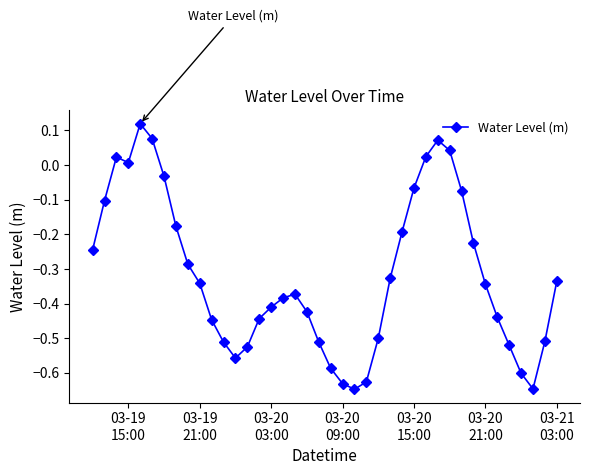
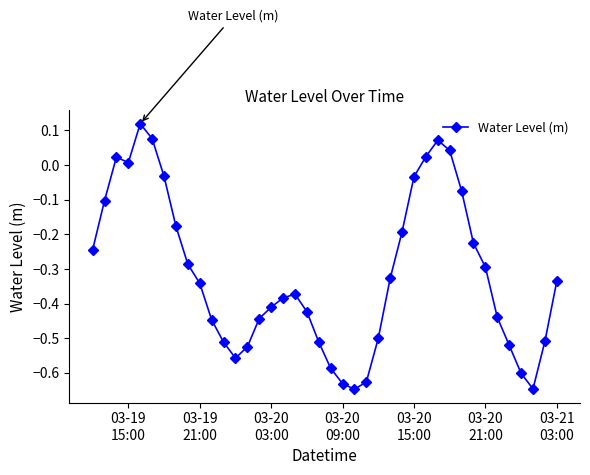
03-20 15:00: -0.07 -> -0.03
03-20 21:00: -0.34 -> -0.29
